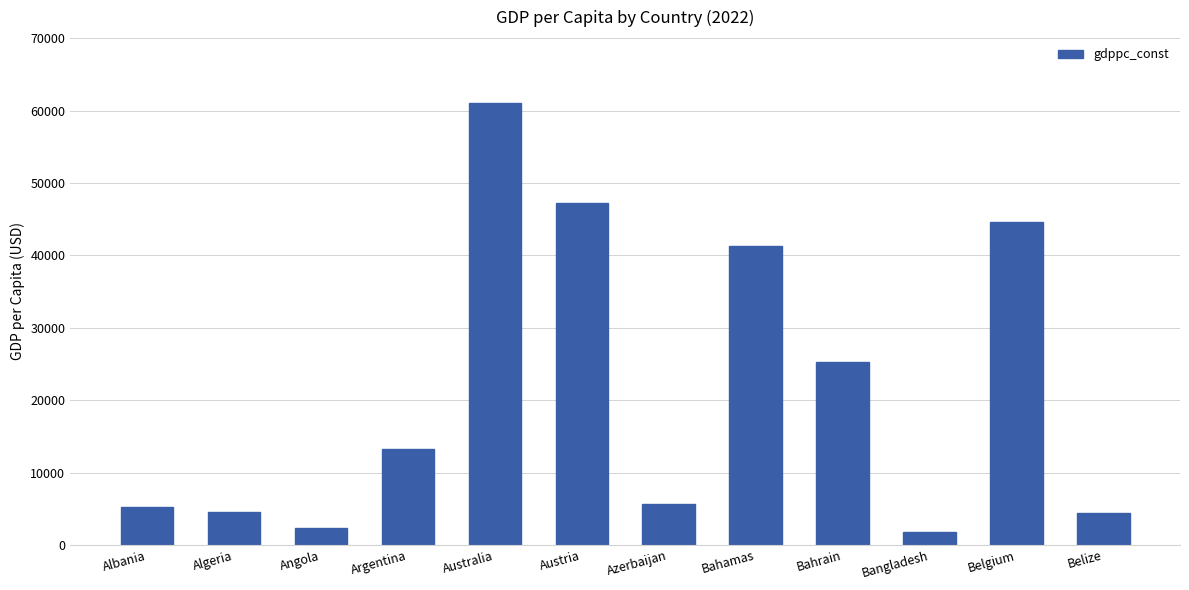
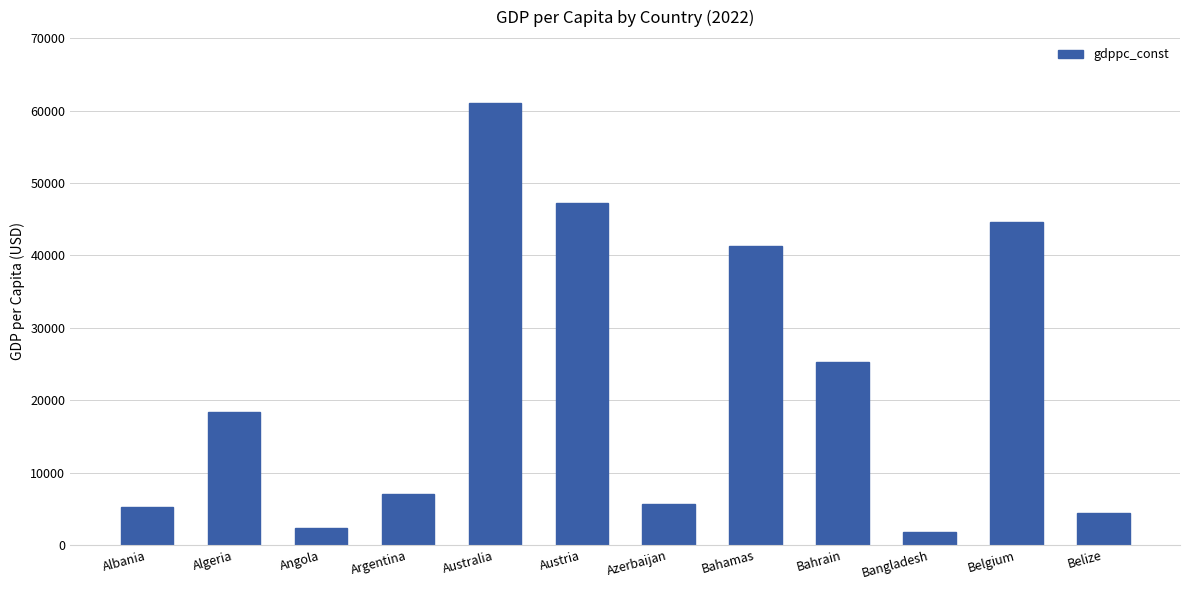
Algeria: 5000 -> 18000
Argentina: 13000 -> 7000
